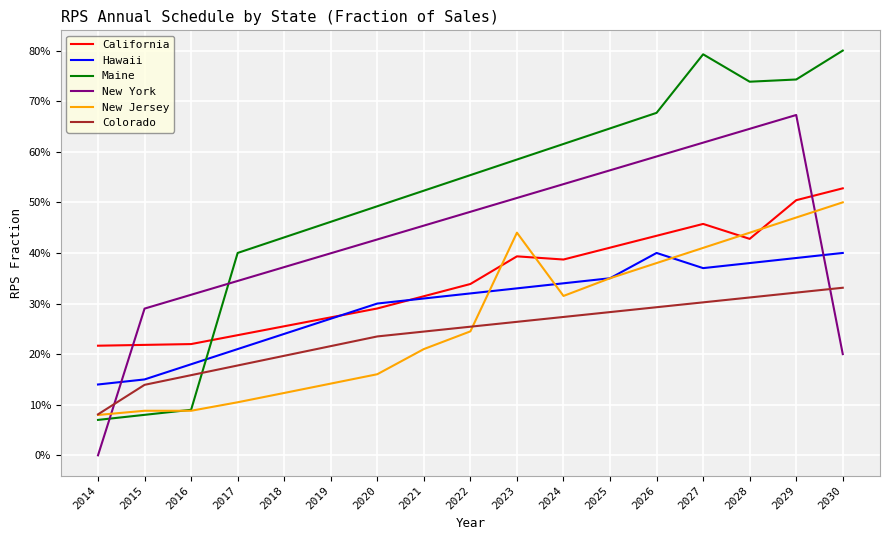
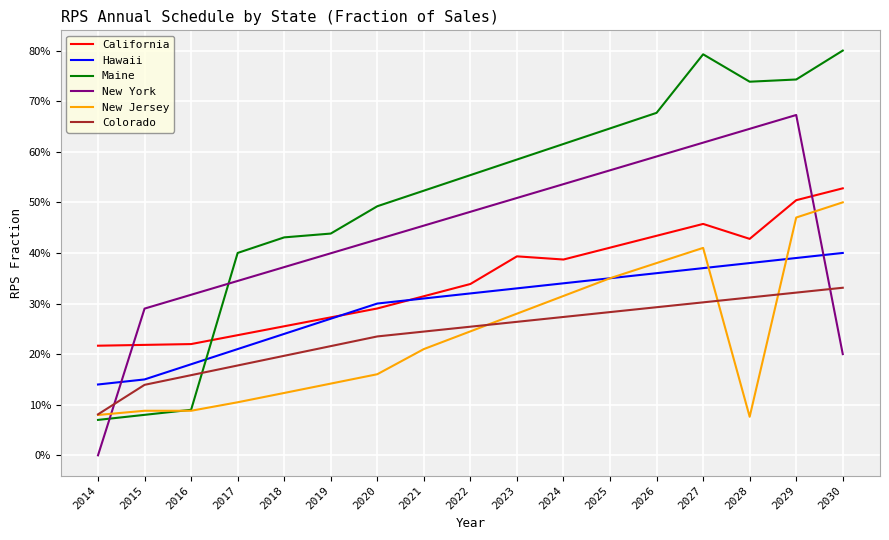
Maine, 2019: 46% -> 44%
New Jersey, 2023: 44% -> 28%
Hawaii, 2026: 40% -> 36%
New Jersey, 2028: 44% -> 8%
